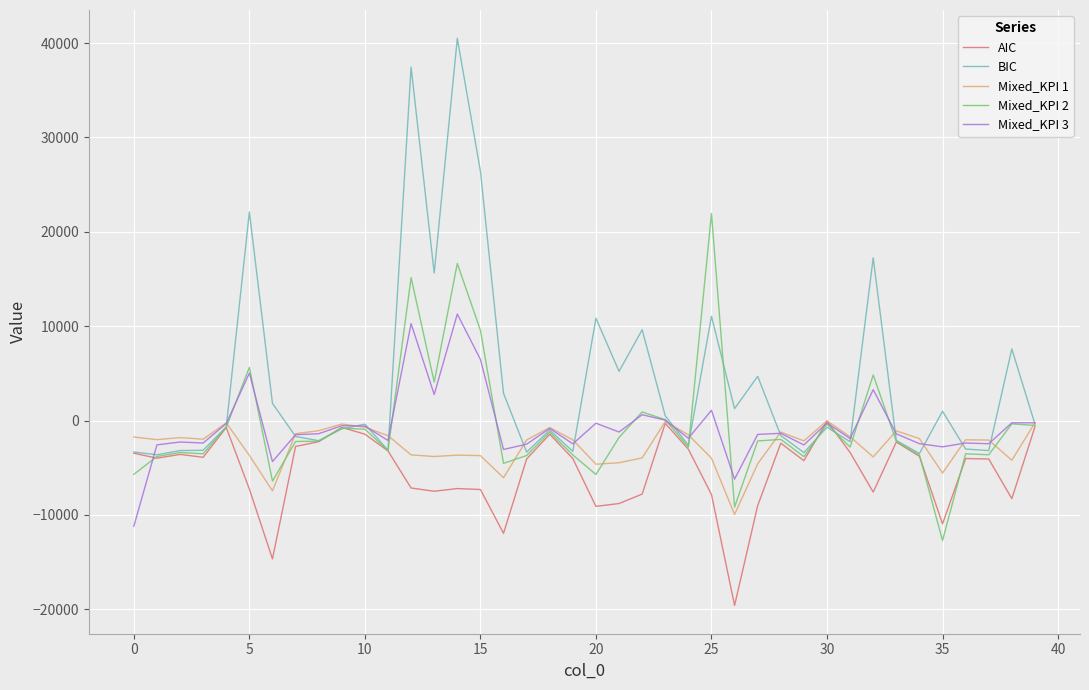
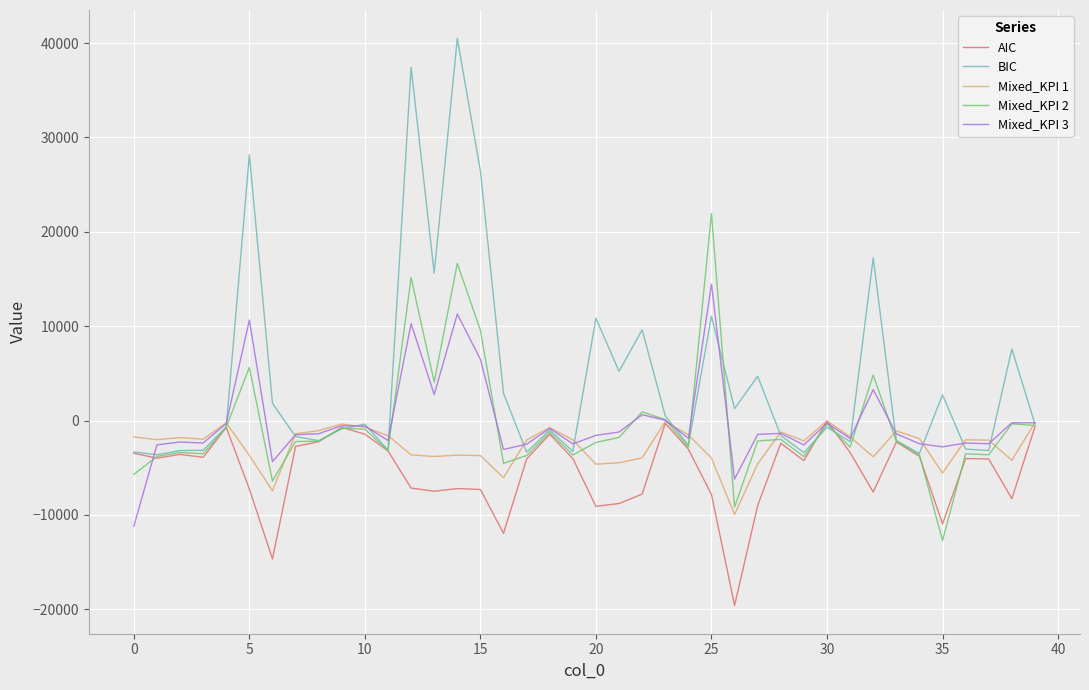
BIC, 5: 22000 -> 28000
Mixed_KPI 3, 5: 5000 -> 11000
Mixed_KPI 2, 20: -6000 -> -2000
Mixed_KPI 3, 20: 0 -> -2000
Mixed_KPI 3, 25: 1000 -> 14000
BIC, 35: 1000 -> 3000
